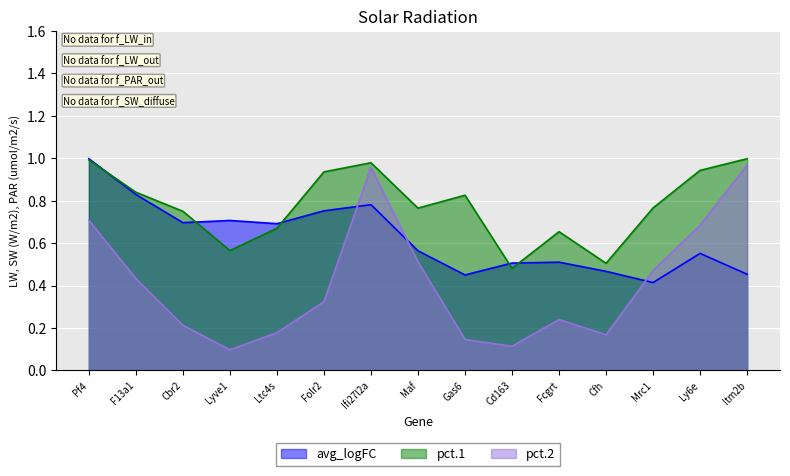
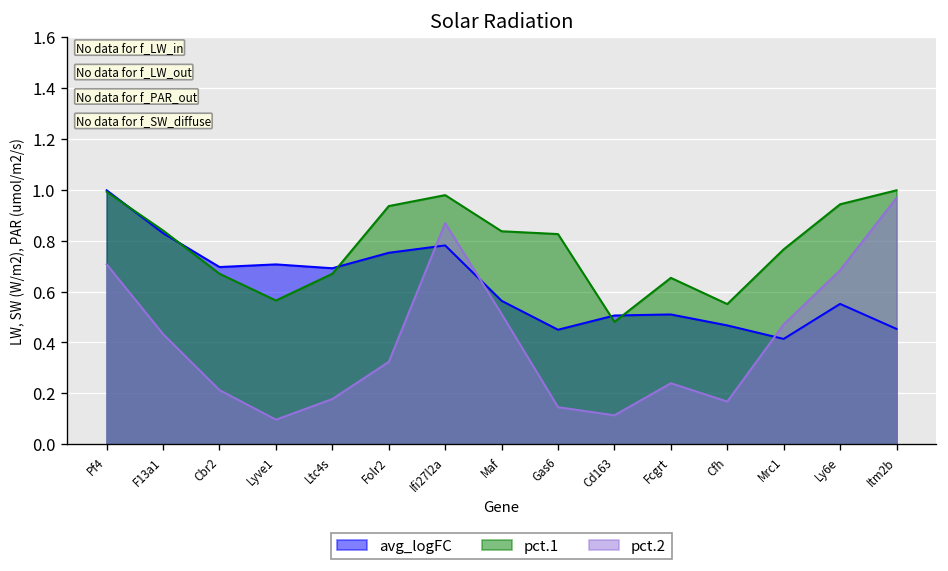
pct.1, Cbr2: 0.75 -> 0.67
pct.2, Ifi27l2a: 0.96 -> 0.87
pct.1, Maf: 0.77 -> 0.84
pct.1, Cfh: 0.51 -> 0.55
